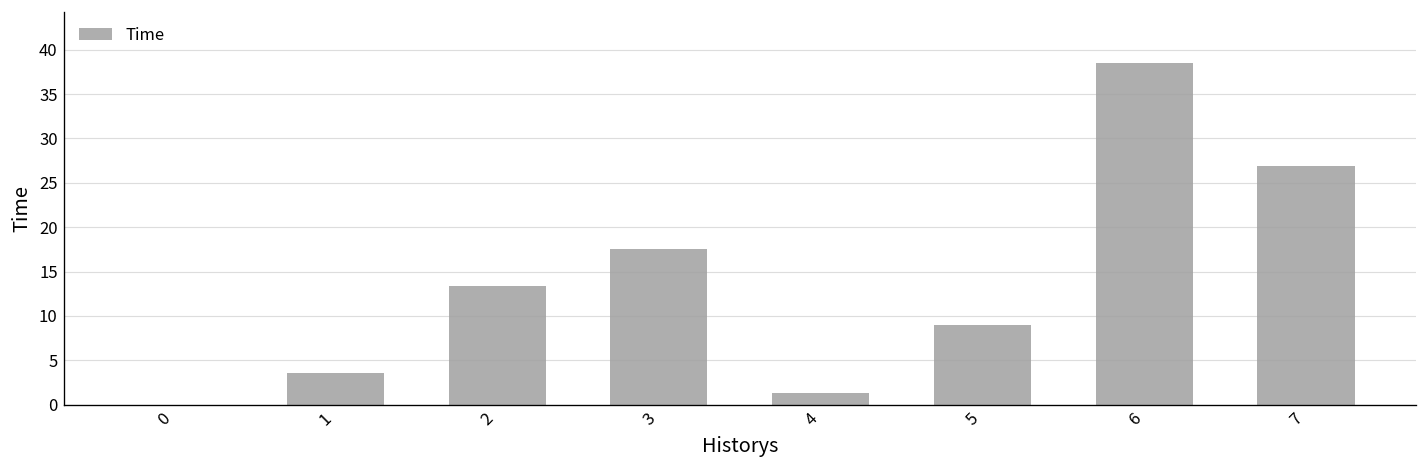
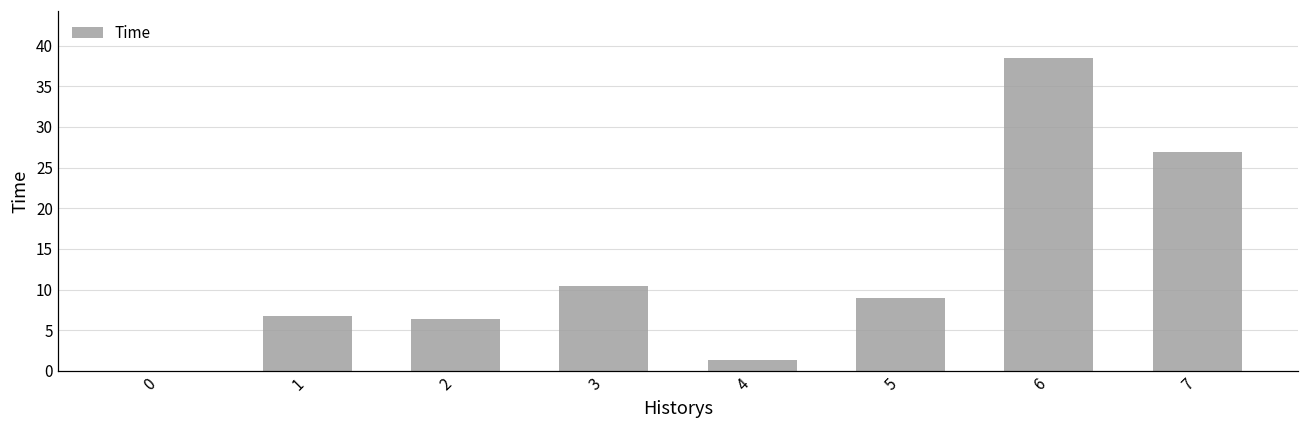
1: 4 -> 7
2: 13 -> 6
3: 18 -> 10
